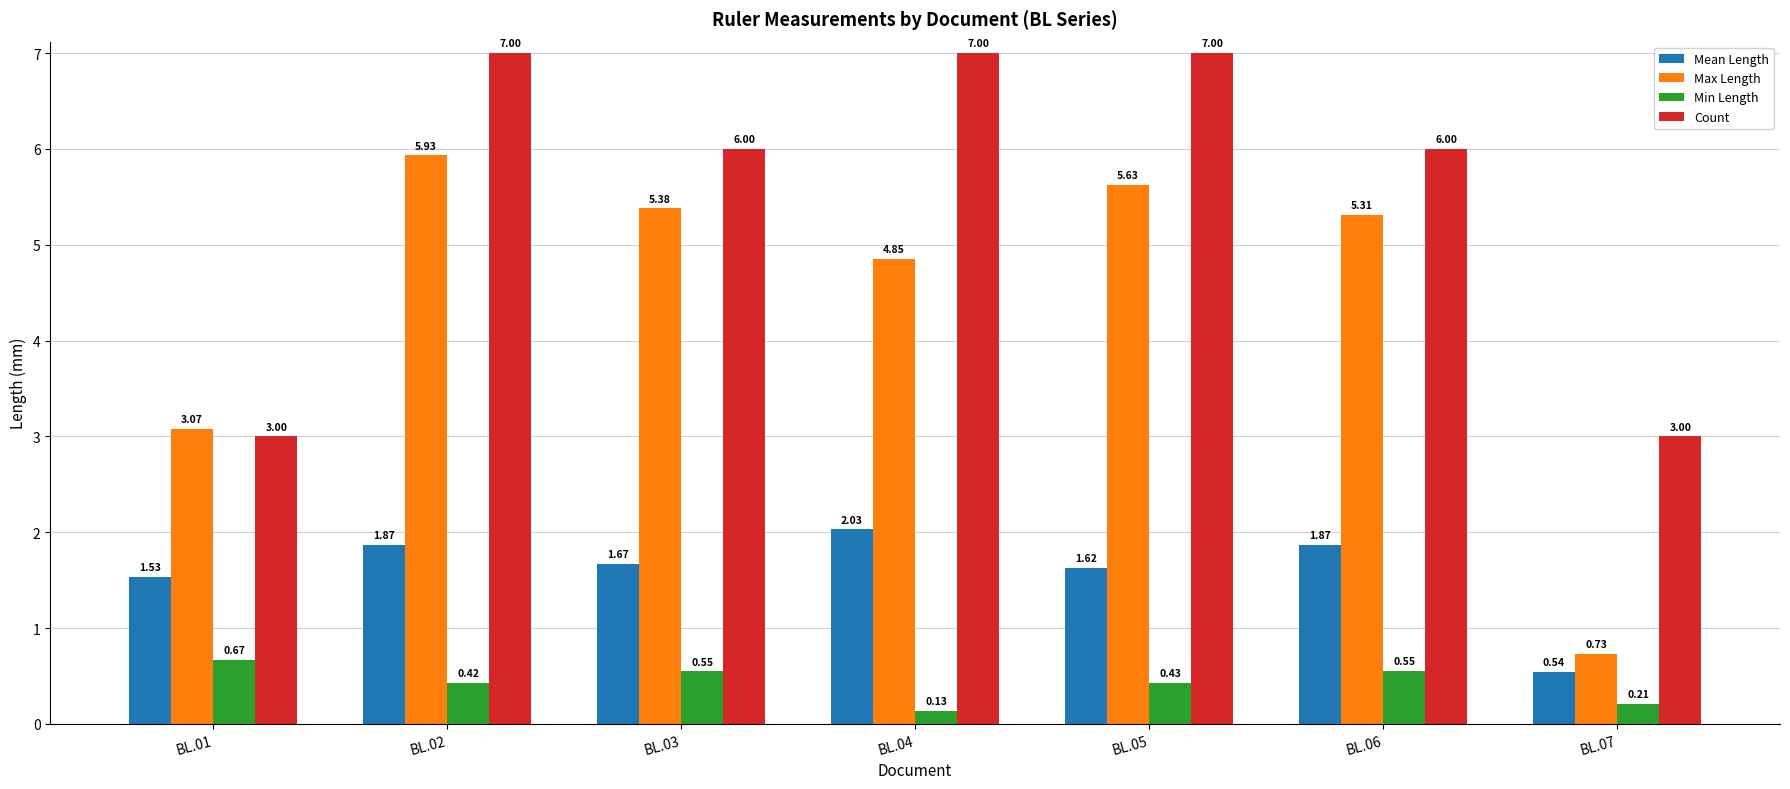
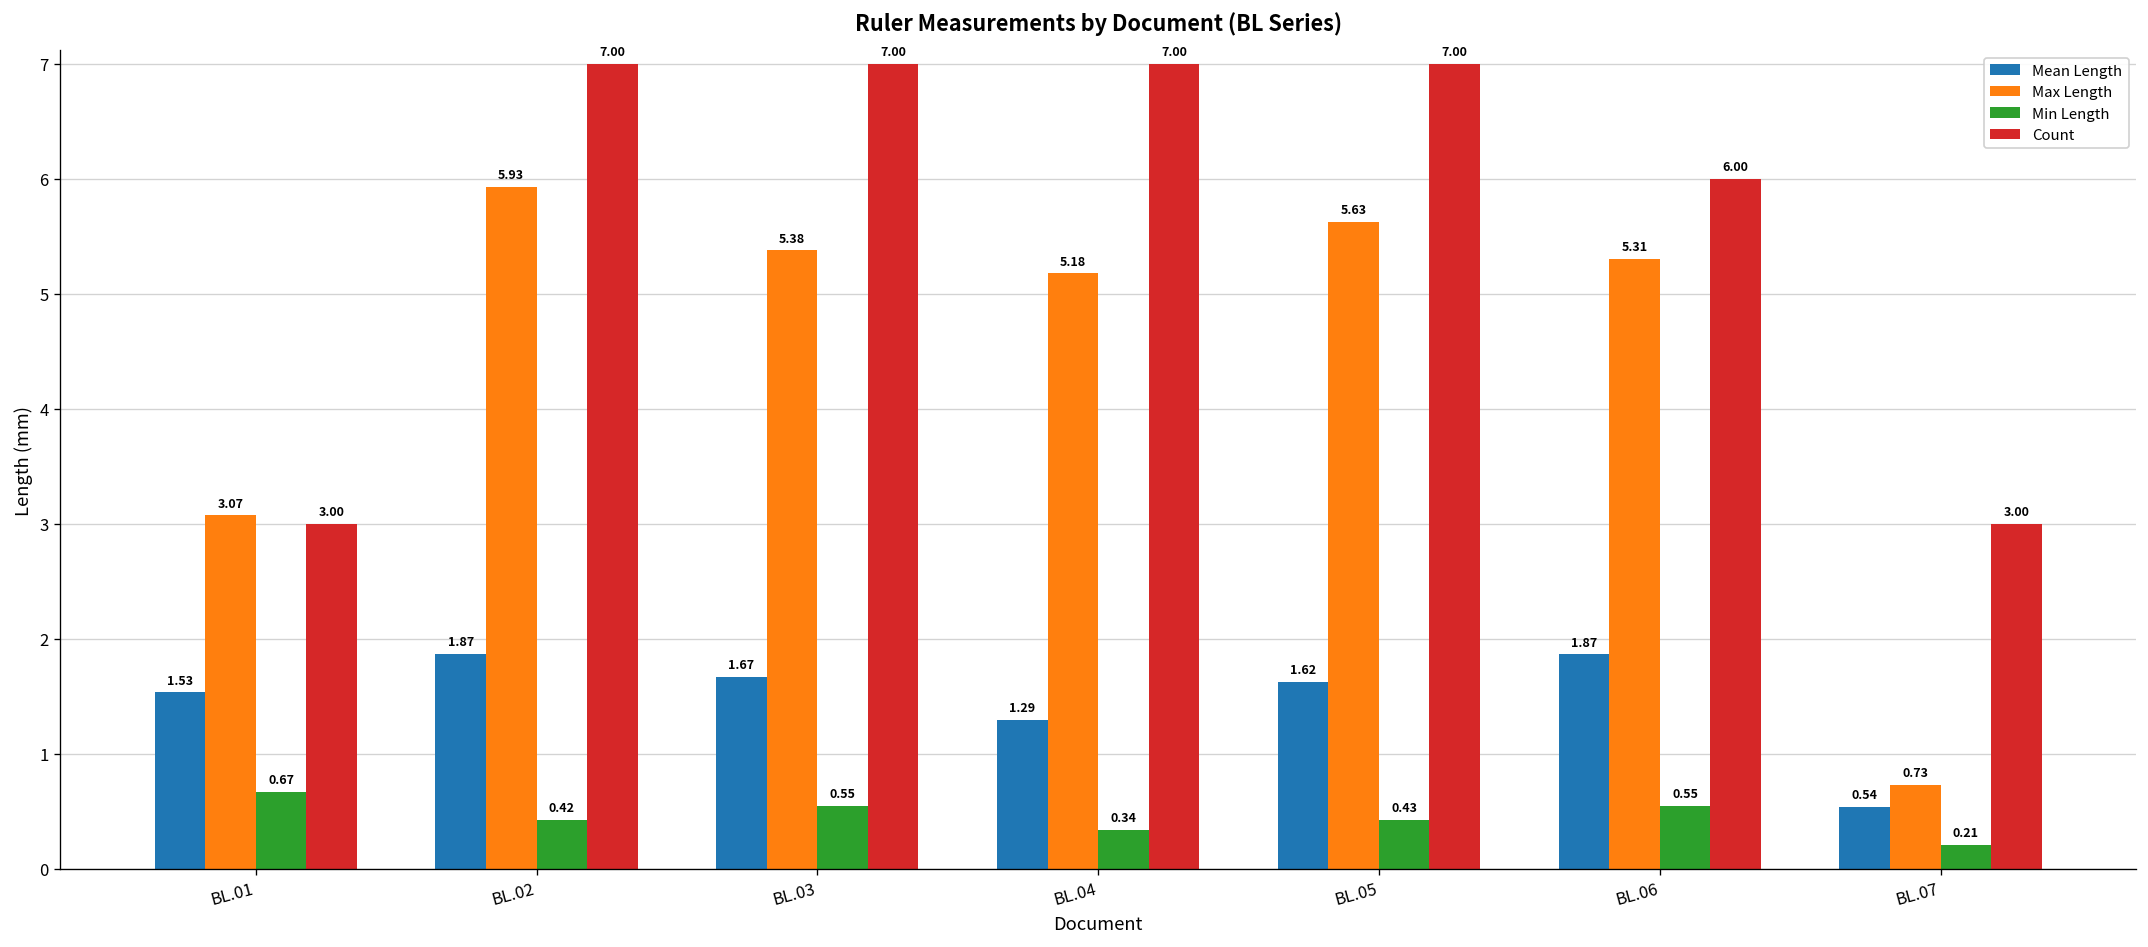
Count, BL.03: 6.00 -> 7.00
Mean Length, BL.04: 2.03 -> 1.29
Max Length, BL.04: 4.85 -> 5.18
Min Length, BL.04: 0.13 -> 0.34
